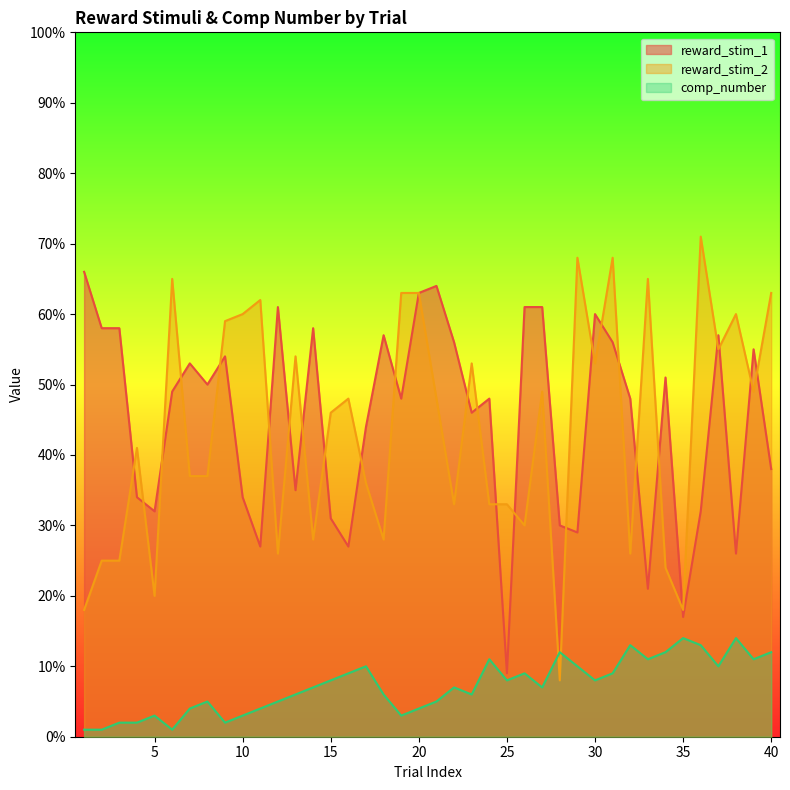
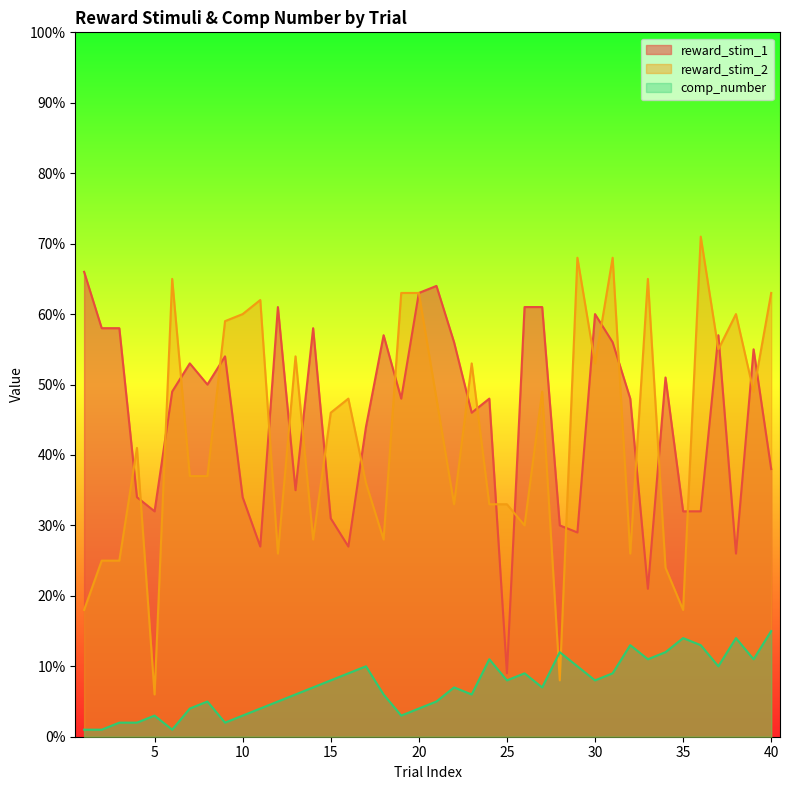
reward_stim_2, 5: 20% -> 6%
reward_stim_1, 35: 17% -> 32%
comp_number, 40: 12% -> 15%
